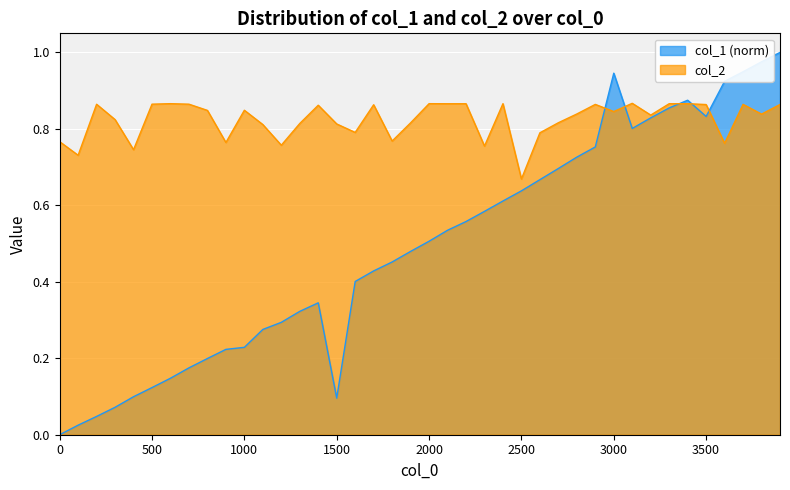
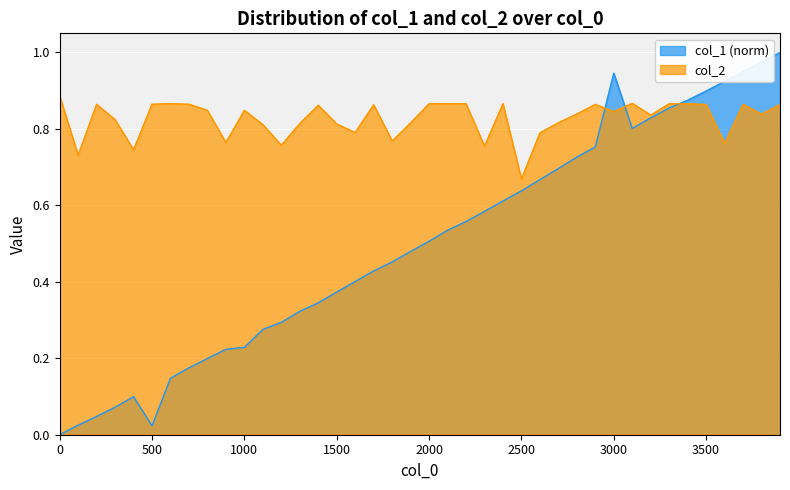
col_2, 0: 0.77 -> 0.89
col_1 (norm), 500: 0.12 -> 0.02
col_1 (norm), 1500: 0.10 -> 0.37
col_1 (norm), 3500: 0.83 -> 0.90
